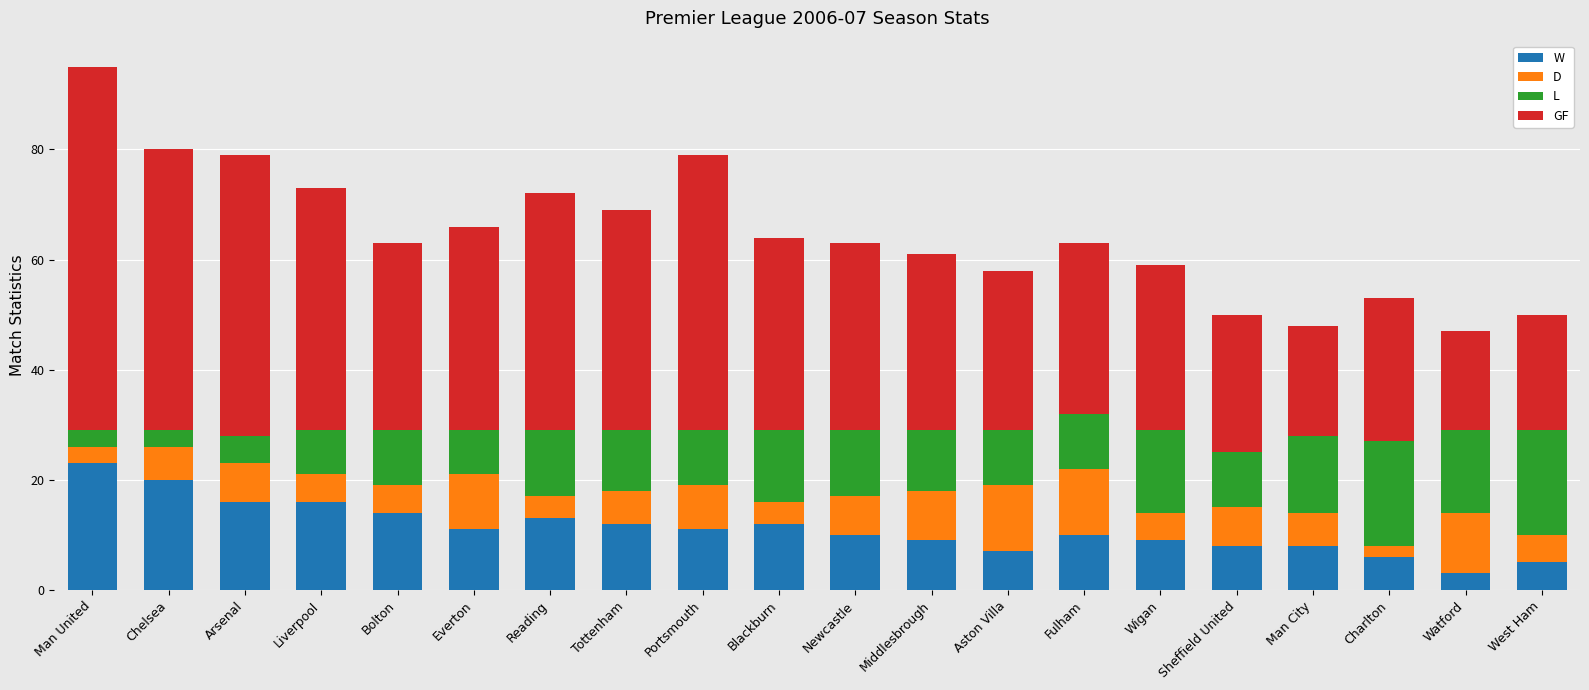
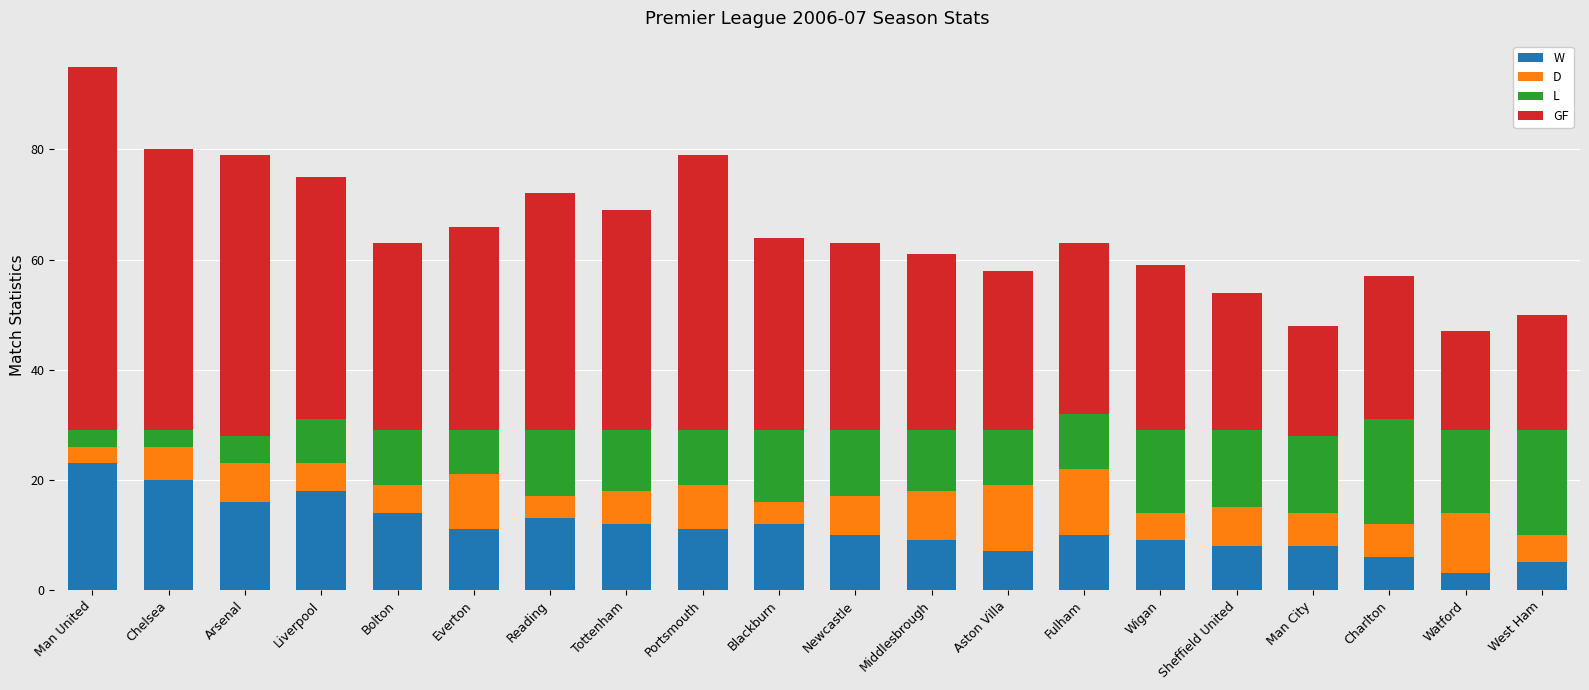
W, Liverpool: 16 -> 18
L, Sheffield United: 10 -> 14
D, Charlton: 2 -> 6
